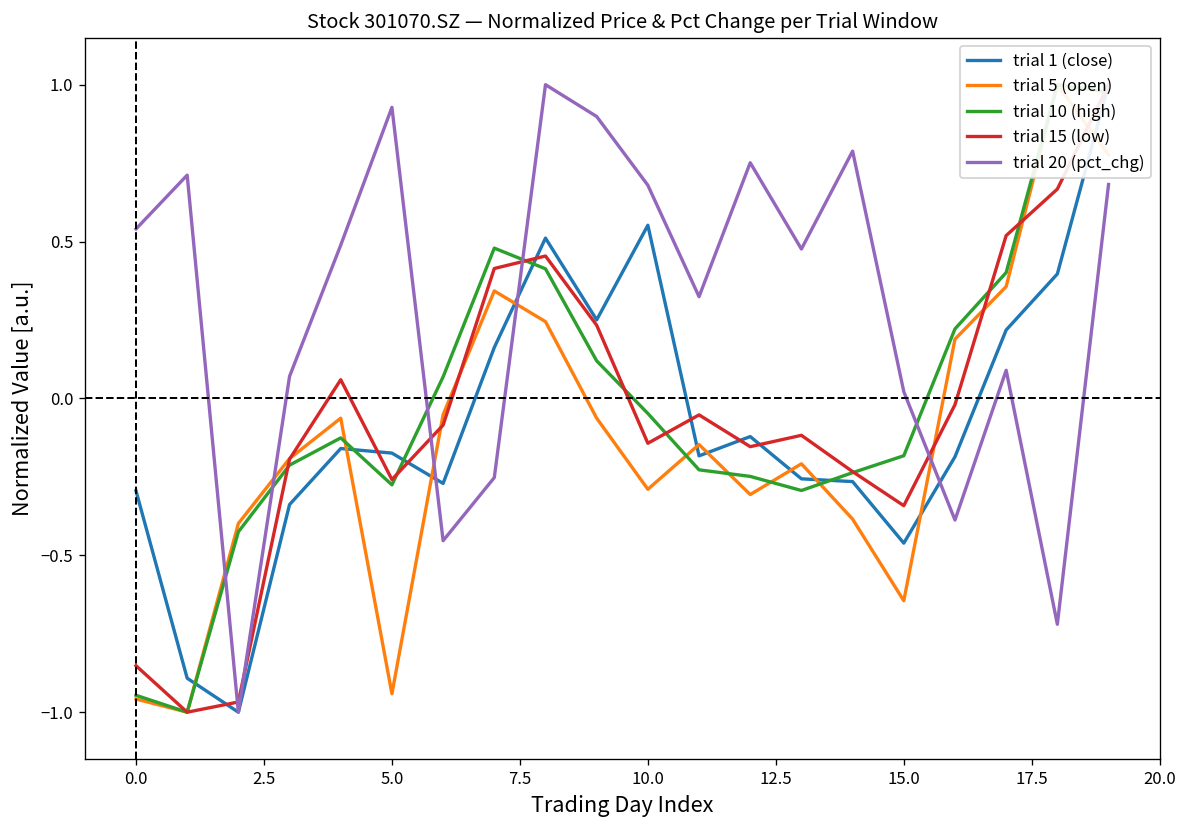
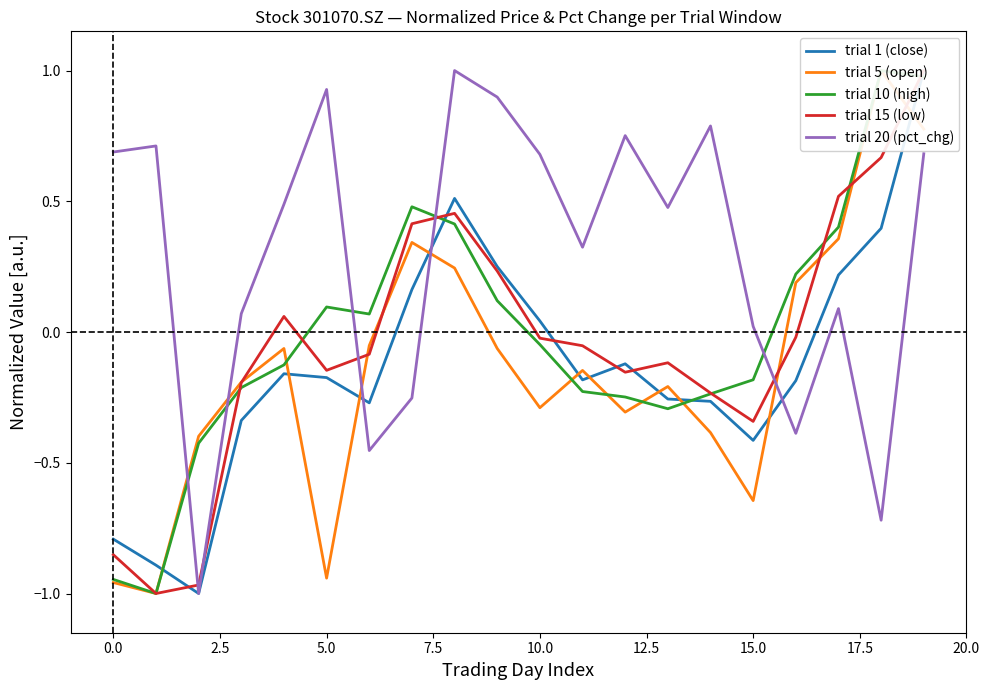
trial 1 (close), 0.0: -0.29 -> -0.79
trial 20 (pct_chg), 0.0: 0.54 -> 0.69
trial 10 (high), 5.0: -0.28 -> 0.10
trial 15 (low), 5.0: -0.26 -> -0.15
trial 1 (close), 10.0: 0.55 -> 0.04
trial 15 (low), 10.0: -0.14 -> -0.02
trial 1 (close), 15.0: -0.46 -> -0.41
